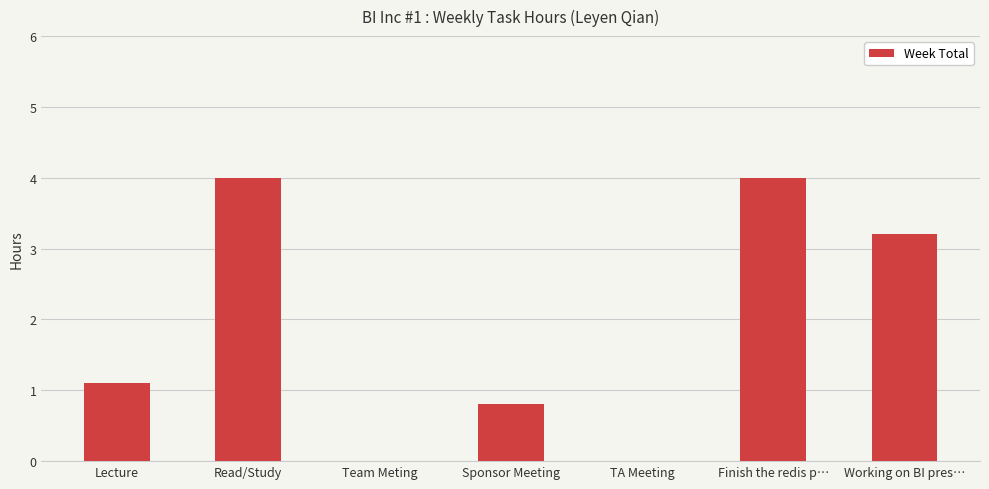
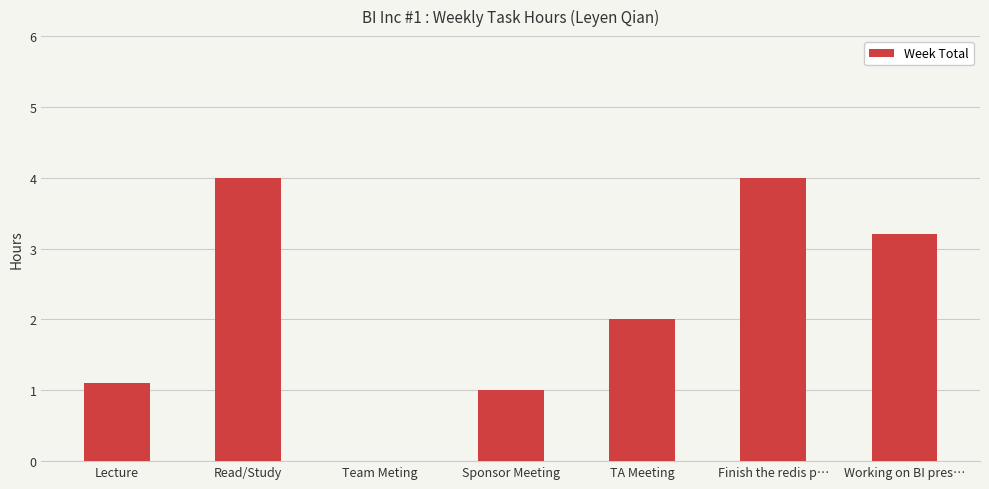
Sponsor Meeting: 0.8 -> 1.0
TA Meeting: 0 -> 2
